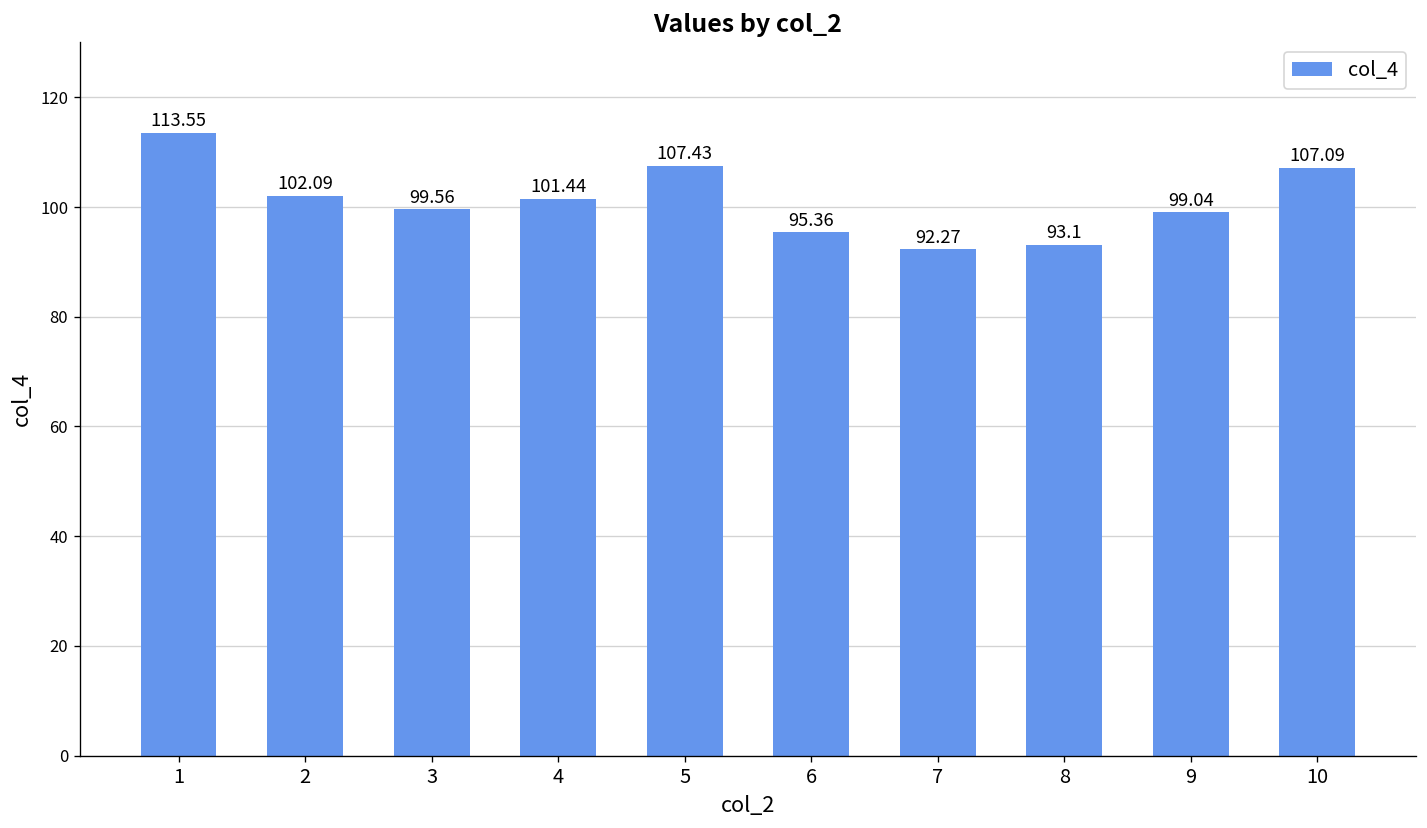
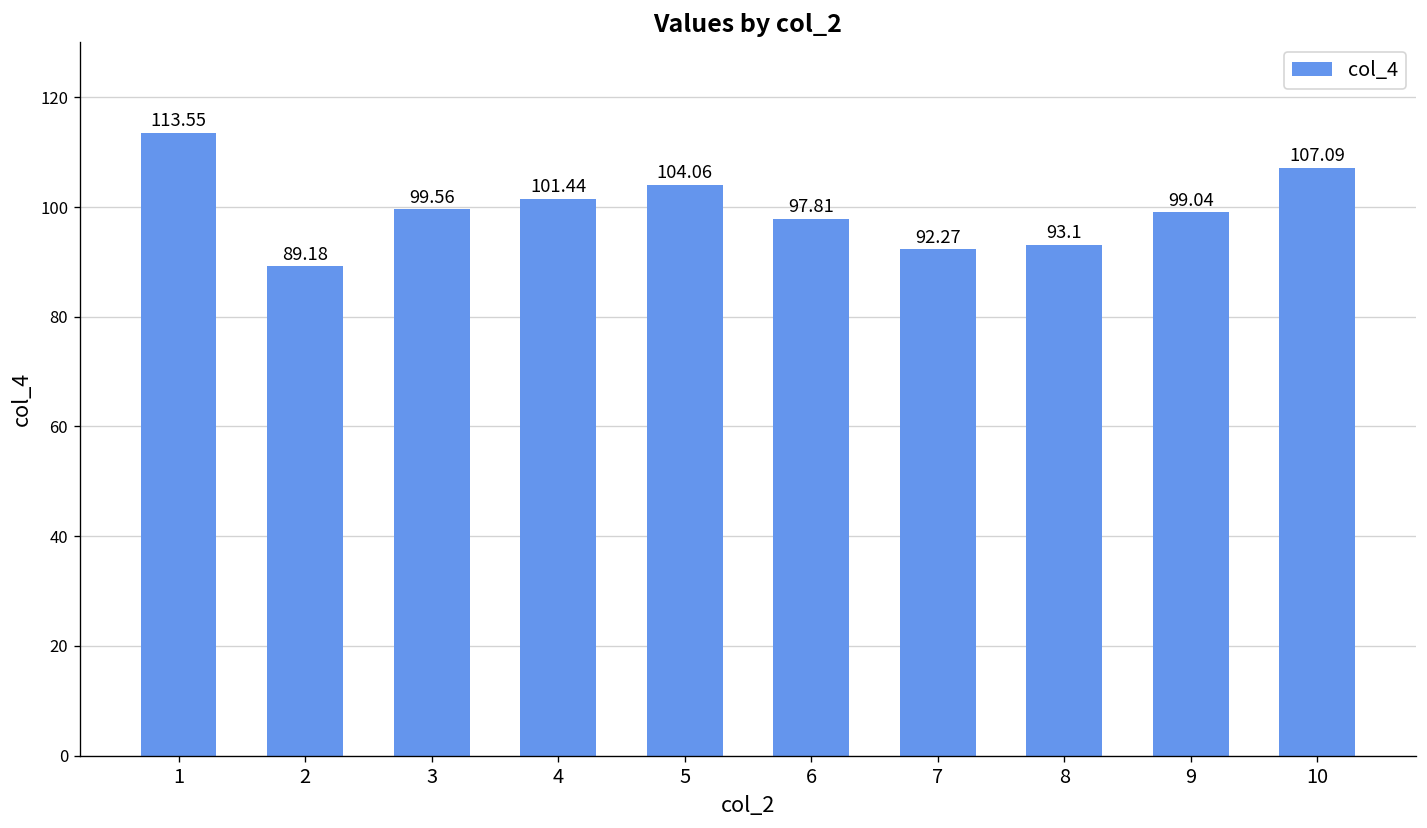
2: 102.09 -> 89.18
5: 107.43 -> 104.06
6: 95.36 -> 97.81
